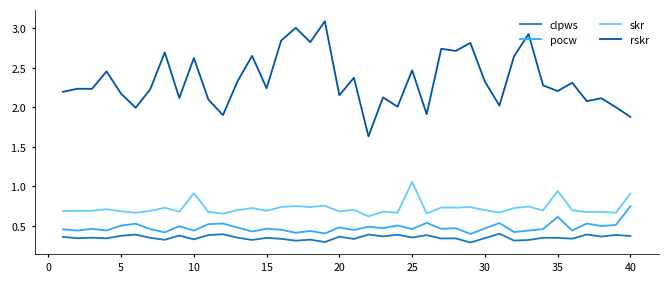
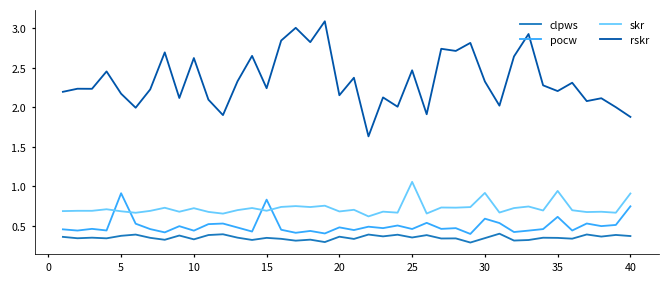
pocw, 5: 0.5 -> 0.9
skr, 10: 0.9 -> 0.7
pocw, 15: 0.5 -> 0.8
pocw, 30: 0.5 -> 0.6
skr, 30: 0.7 -> 0.9
